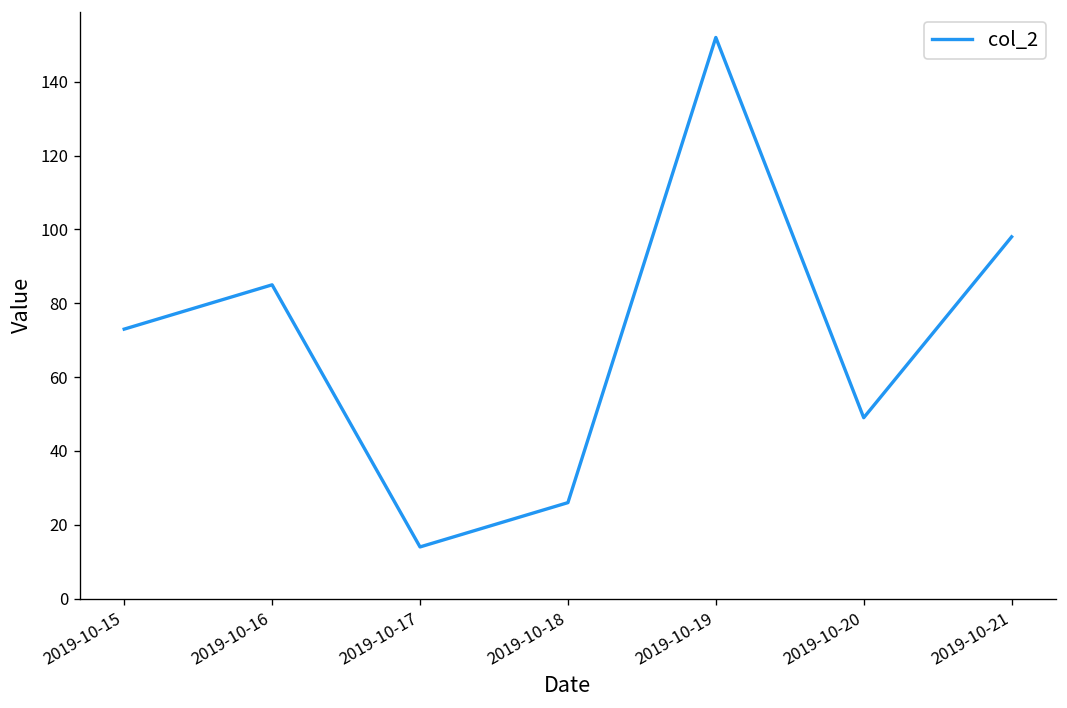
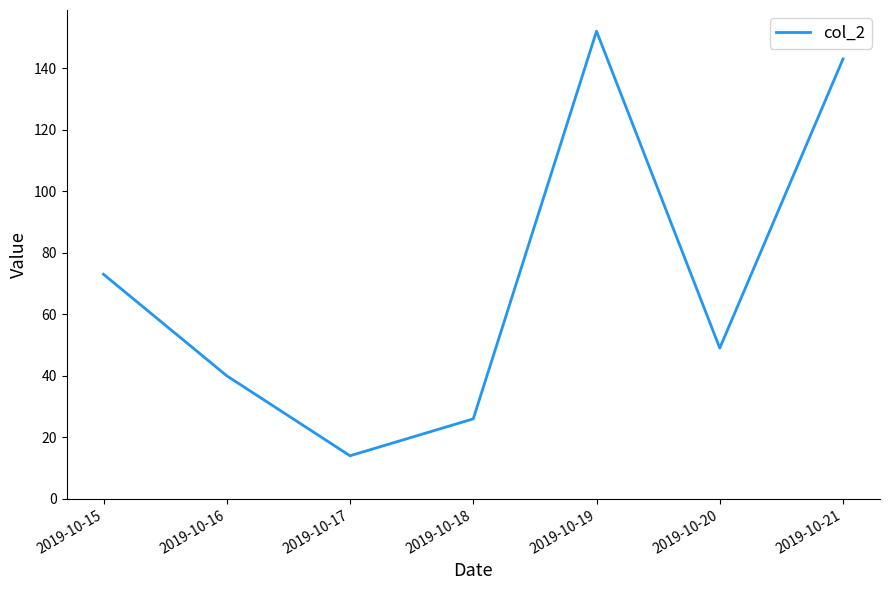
2019-10-16: 85 -> 40
2019-10-21: 98 -> 143
